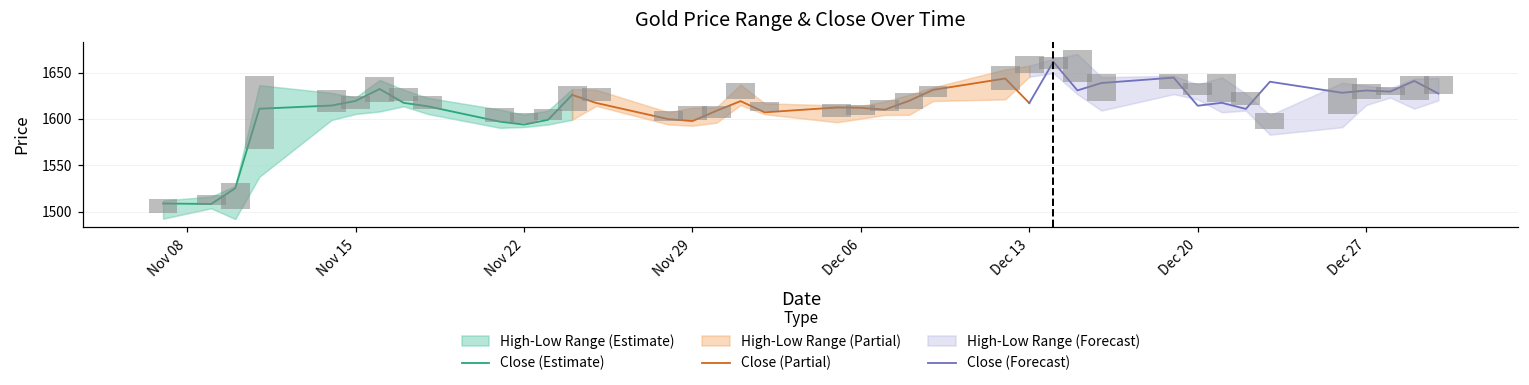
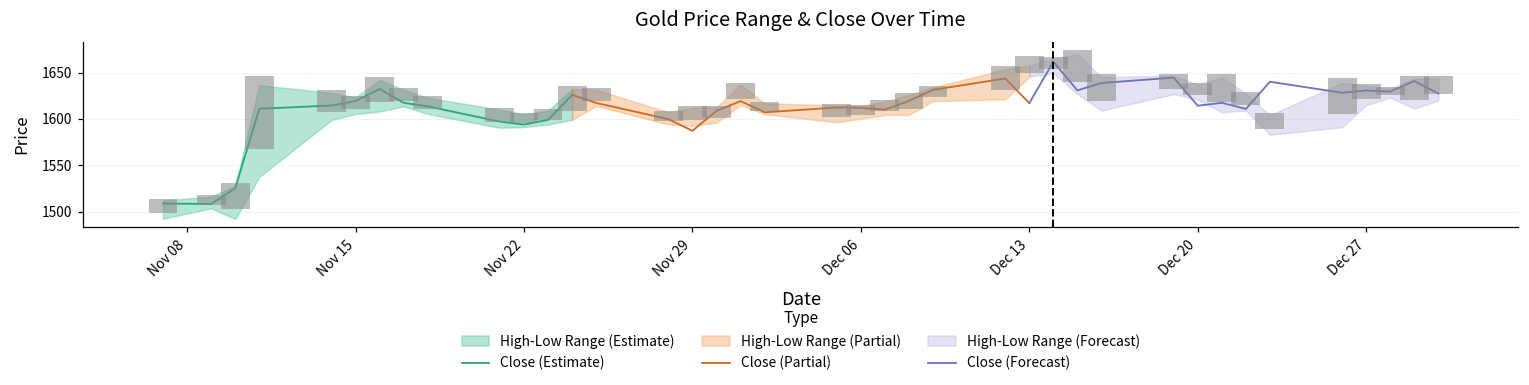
Close (Partial), Nov 29: 1600 -> 1590
